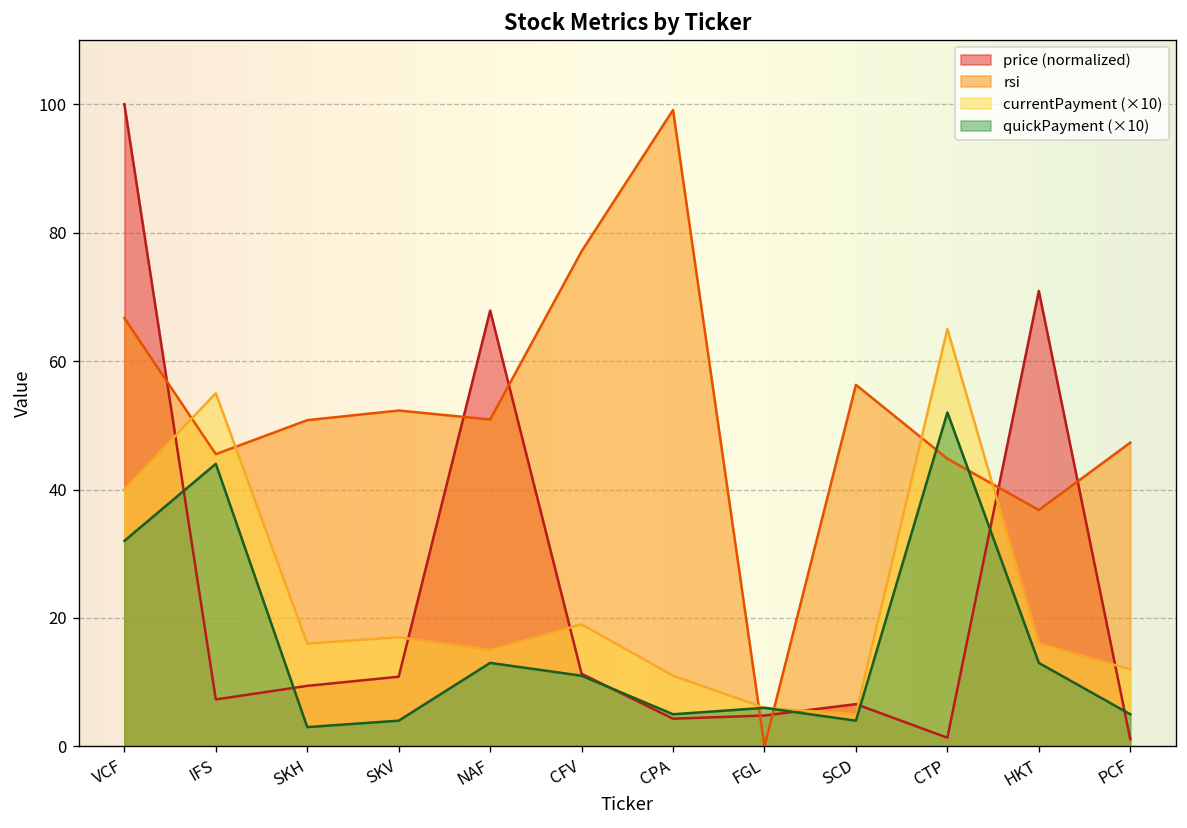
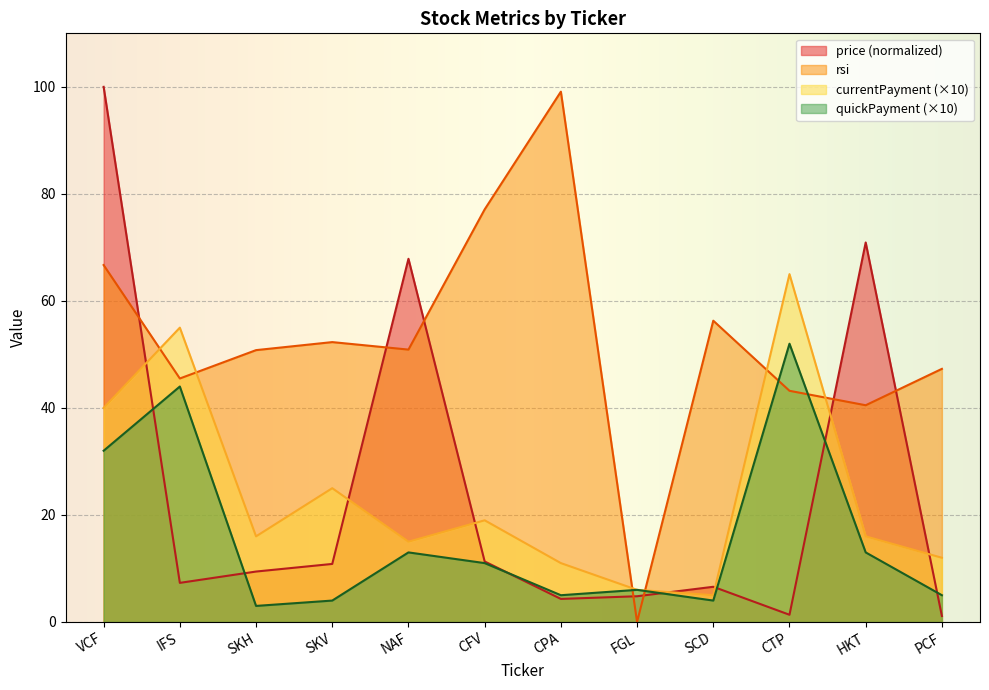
currentPayment (×10), SKV: 17 -> 25
rsi, CTP: 45 -> 43
rsi, HKT: 37 -> 41
